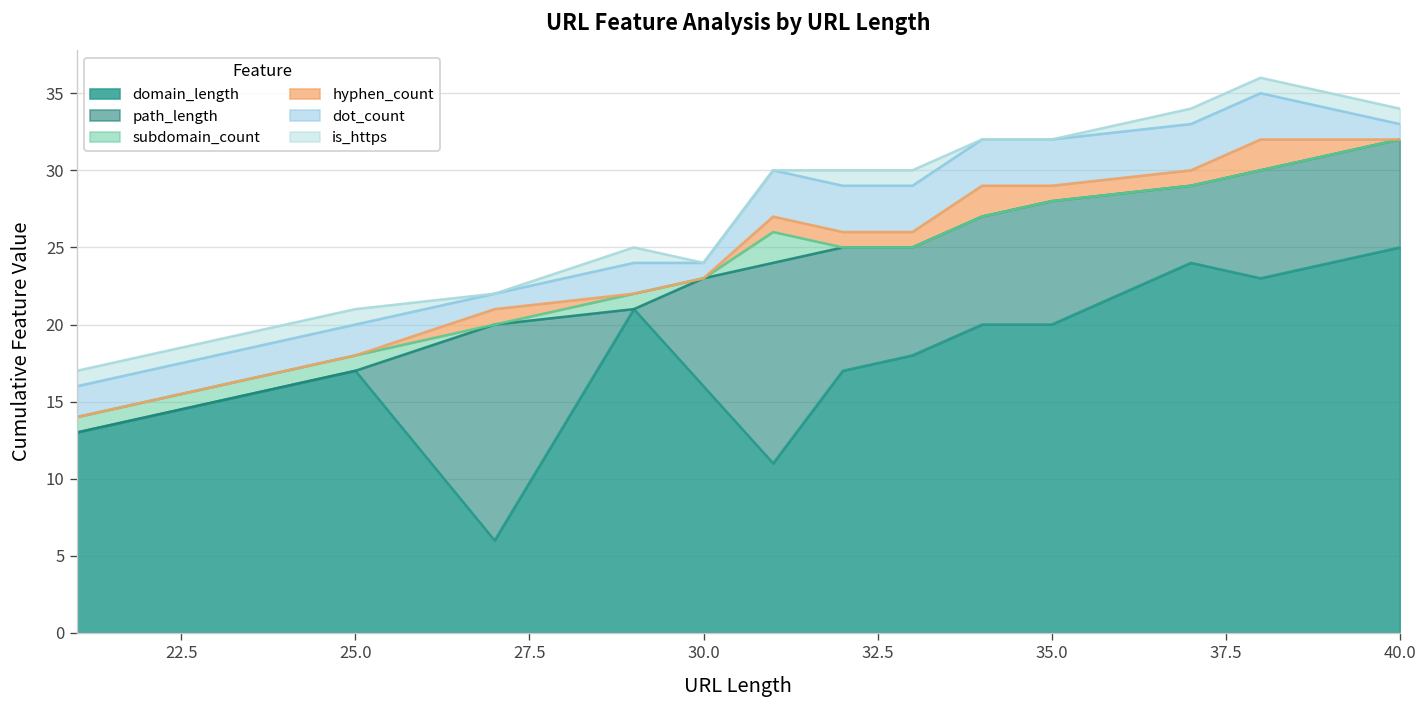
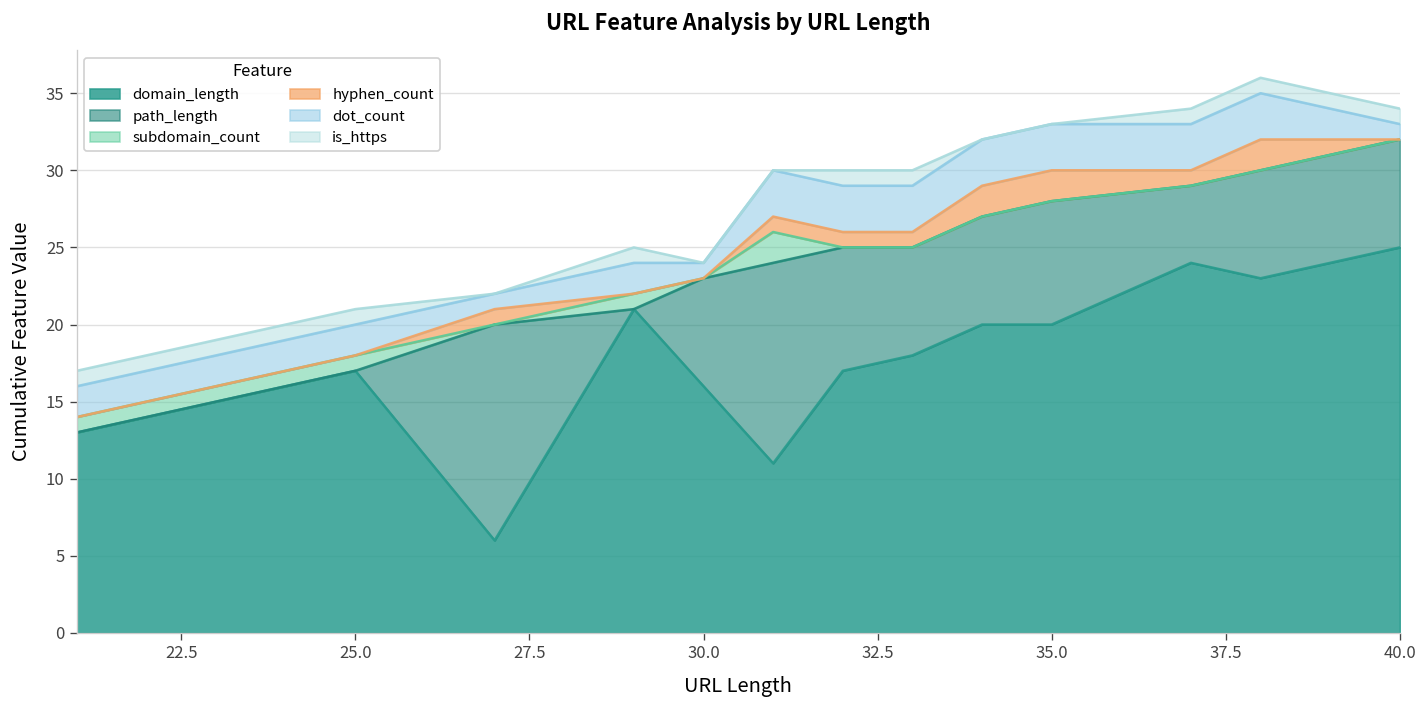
hyphen_count, 35.0: 1 -> 2
